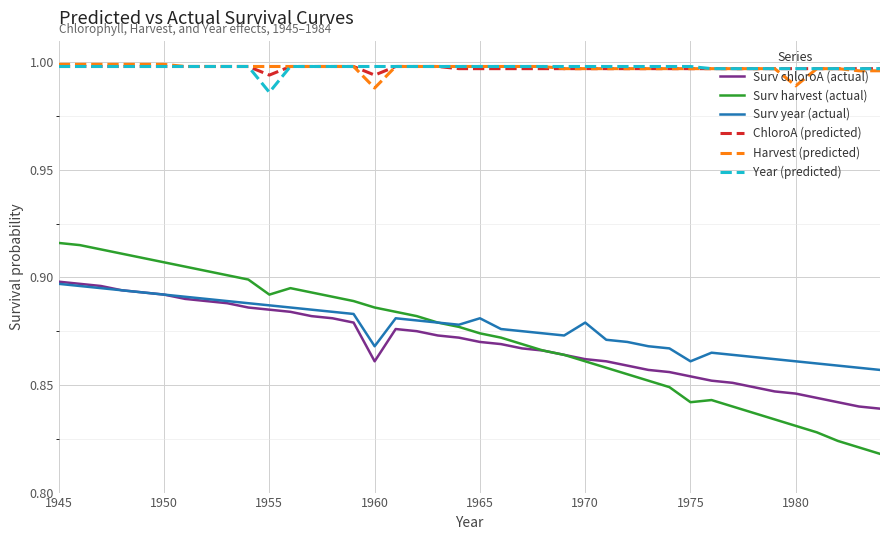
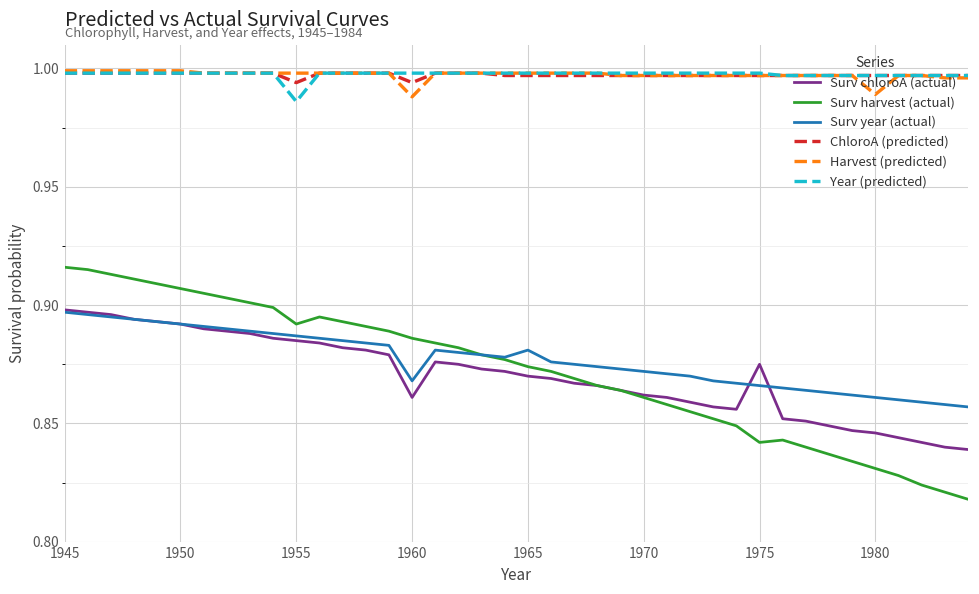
Surv year (actual), 1970: 0.879 -> 0.872
Surv chloroA (actual), 1975: 0.854 -> 0.875
Surv year (actual), 1975: 0.861 -> 0.866
